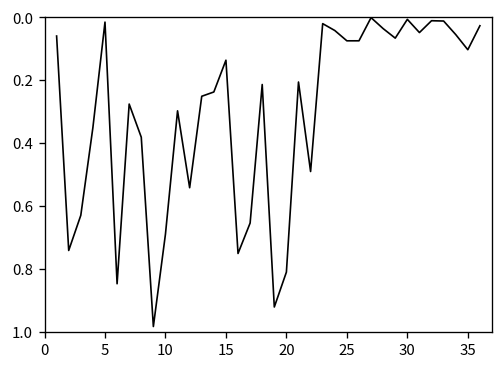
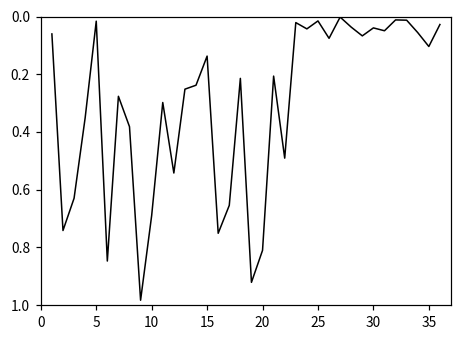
25: 0.08 -> 0.02
30: 0.01 -> 0.04
